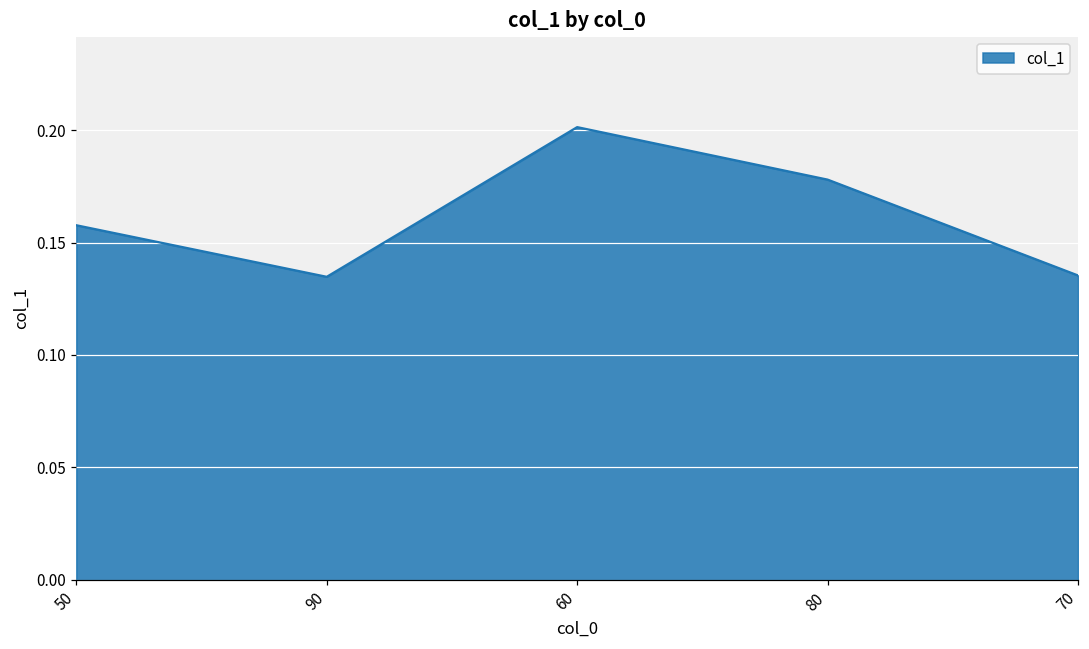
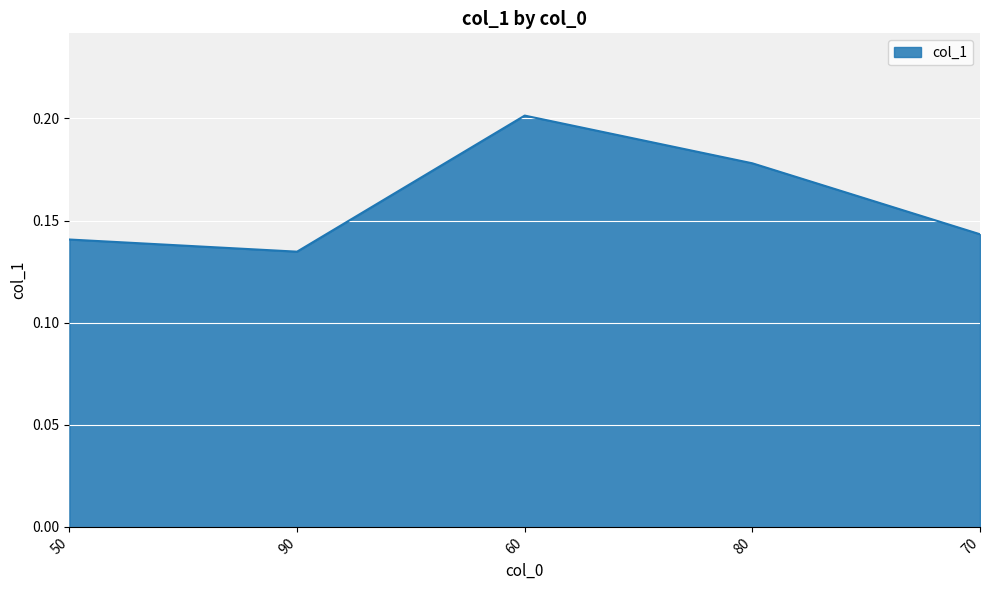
50: 0.158 -> 0.141
70: 0.135 -> 0.143
